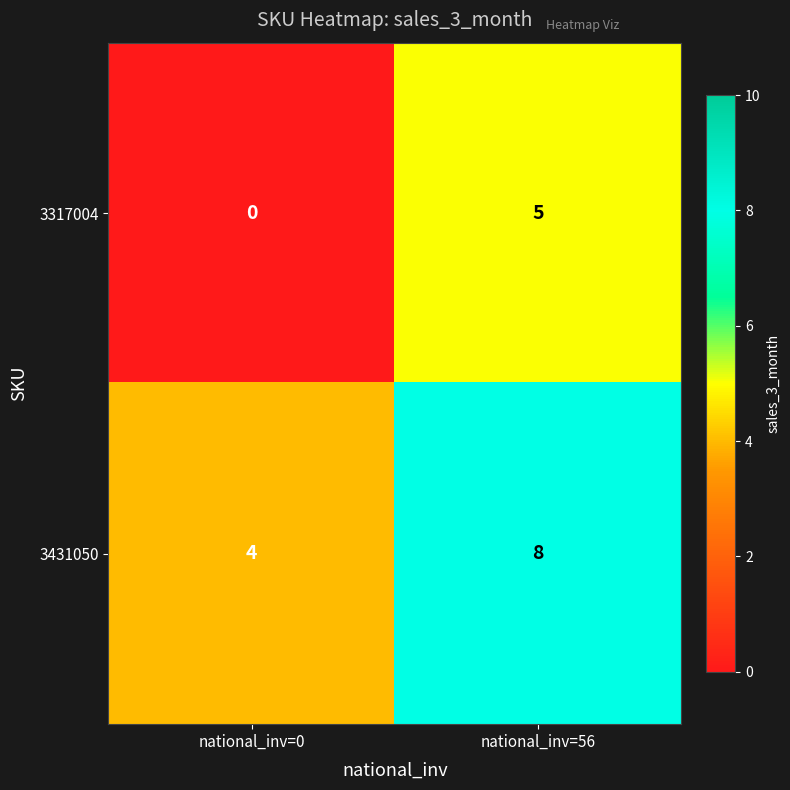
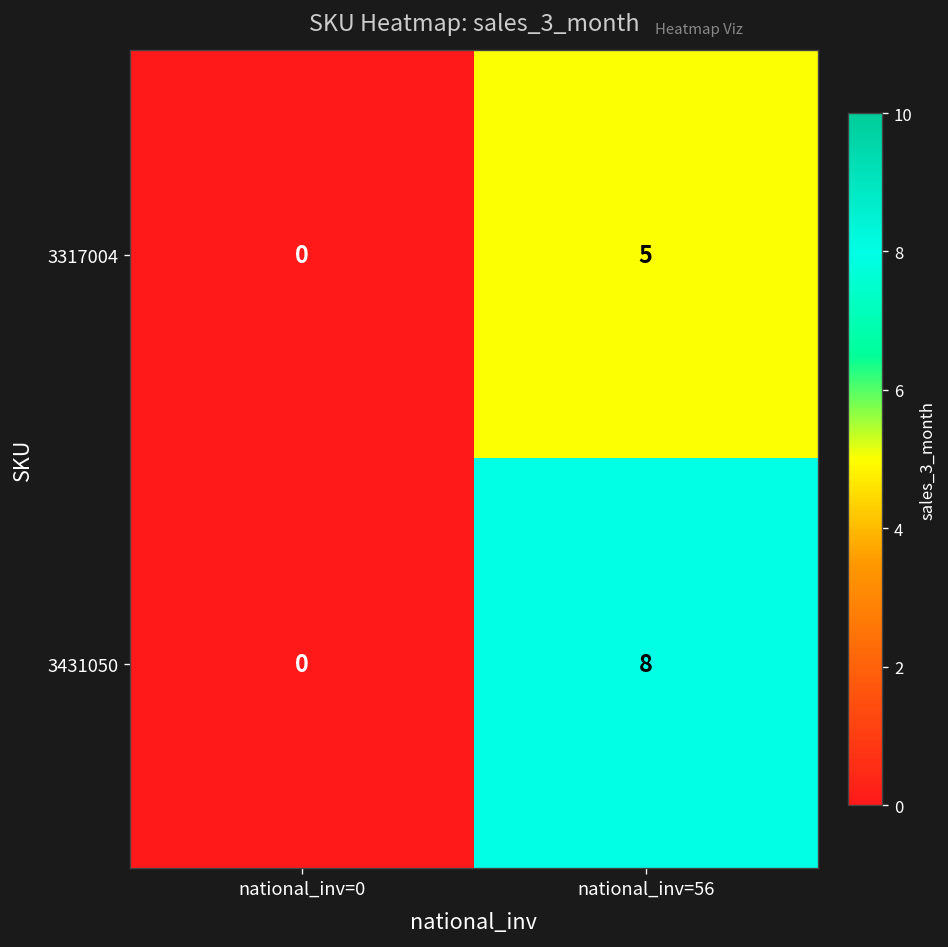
3431050, national_inv=0: 4 -> 0
